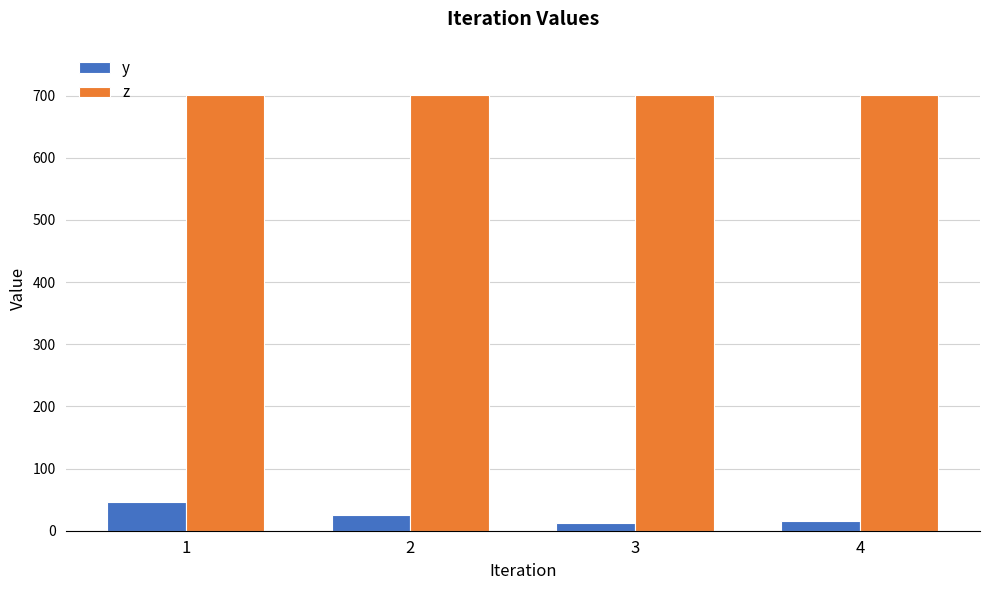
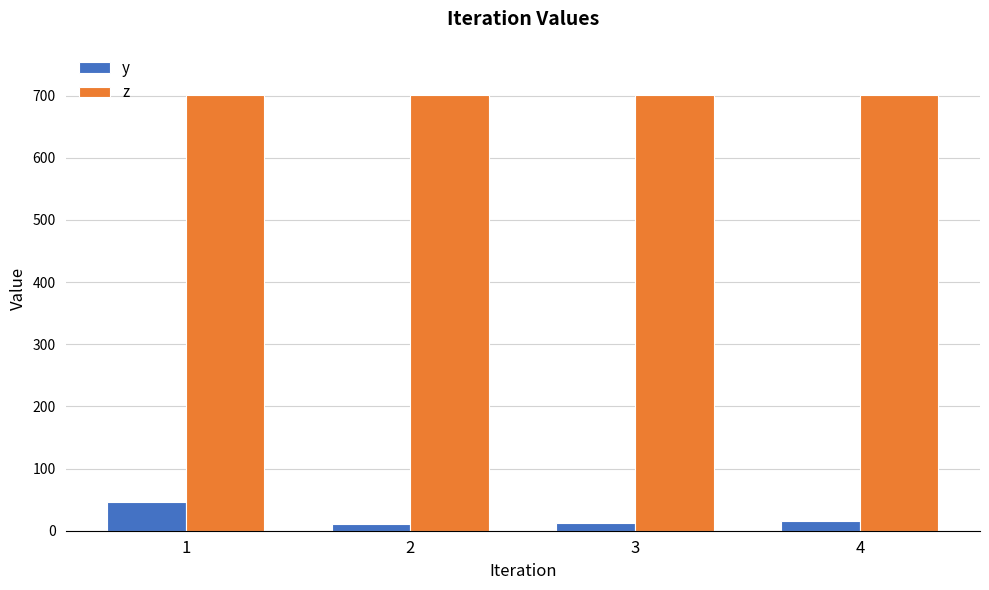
y, 2: 20 -> 10
